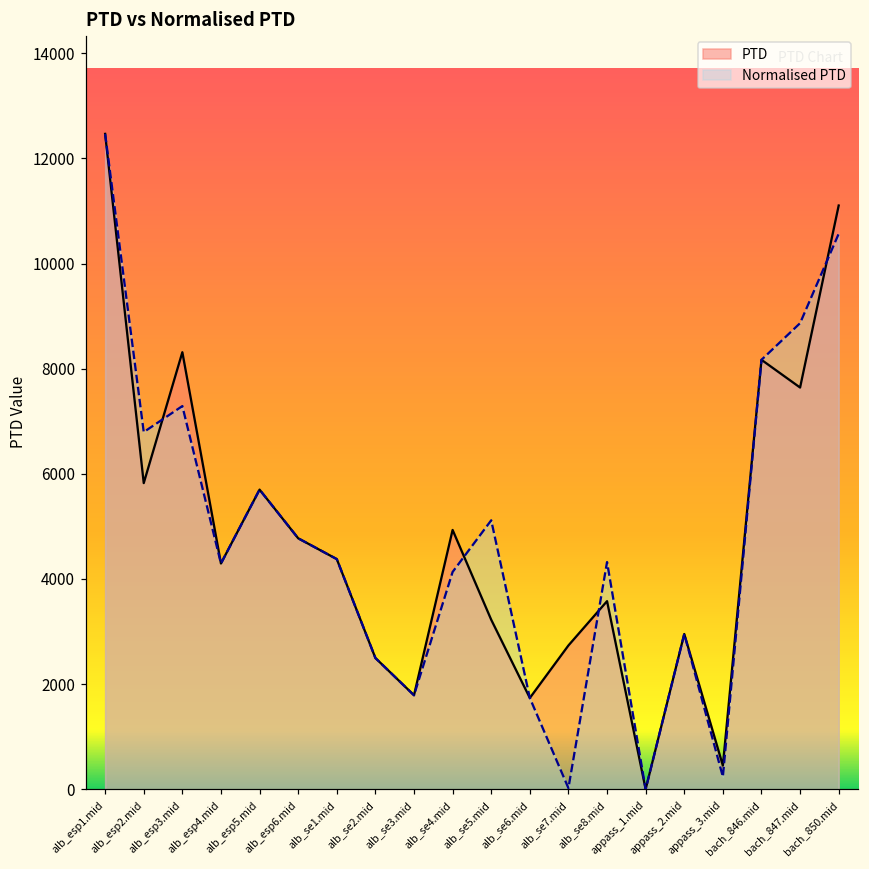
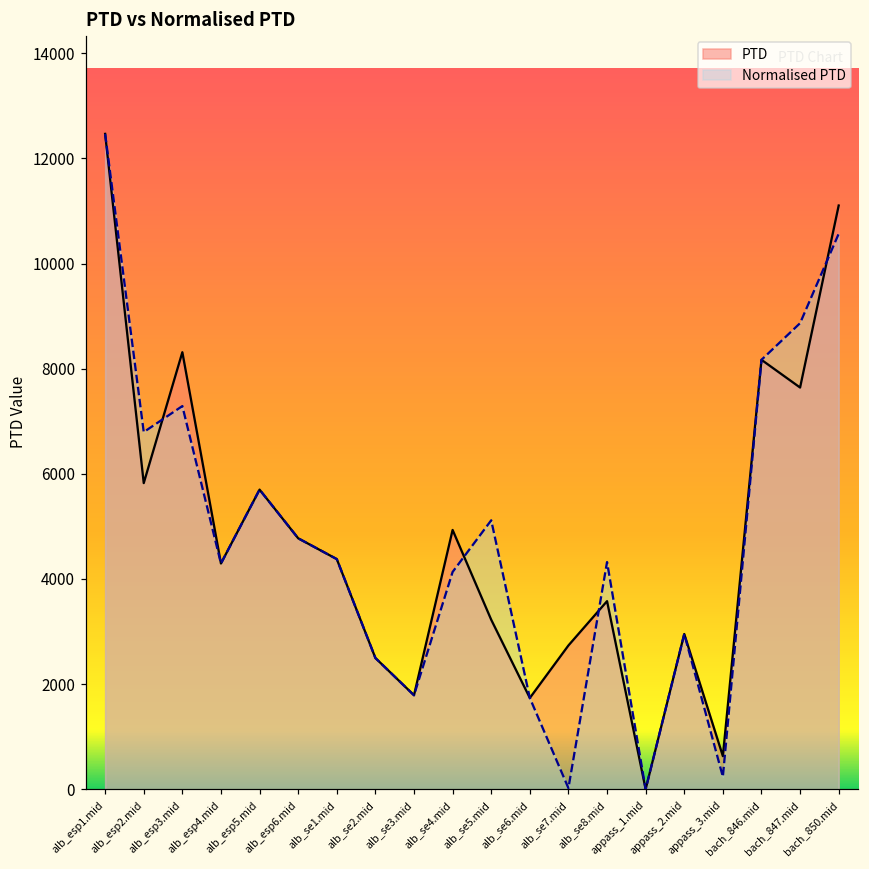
PTD, appass_3.mid: 500 -> 600
